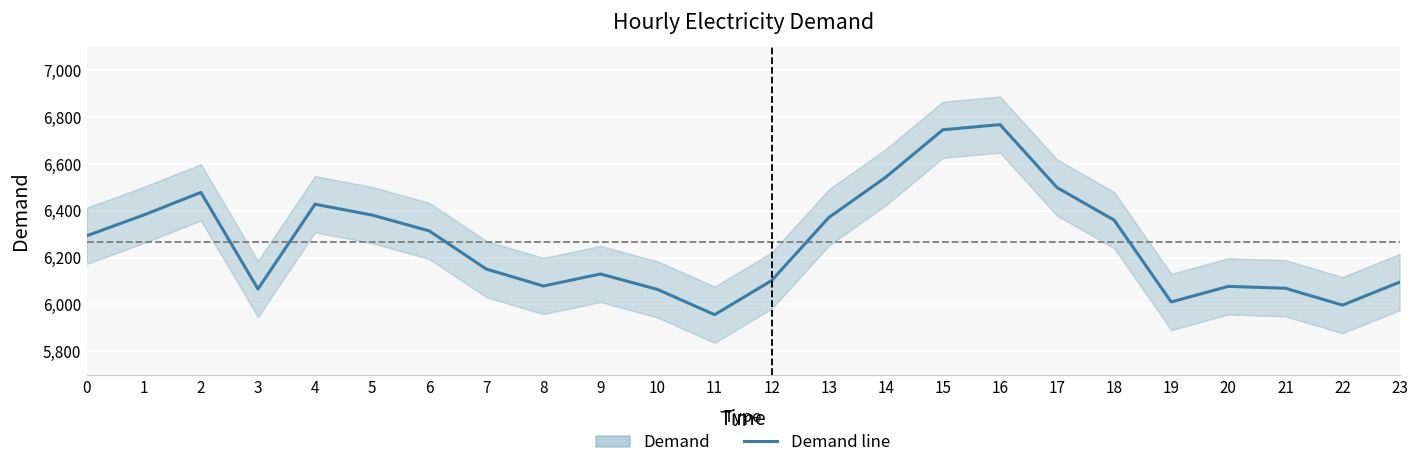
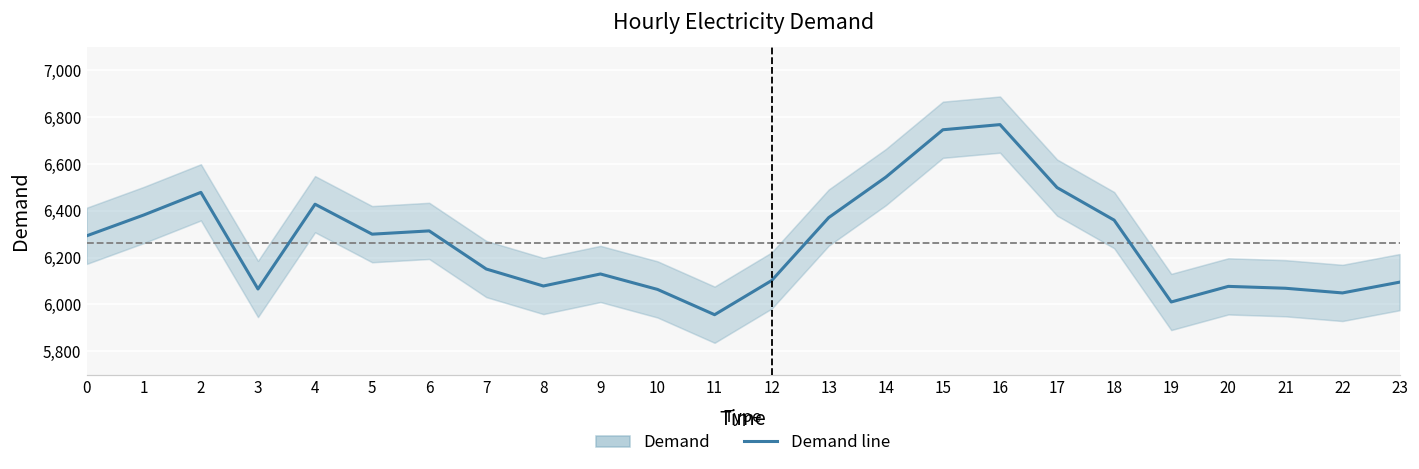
Demand line, 5: 6,380 -> 6,300
Demand line, 22: 6,000 -> 6,050
